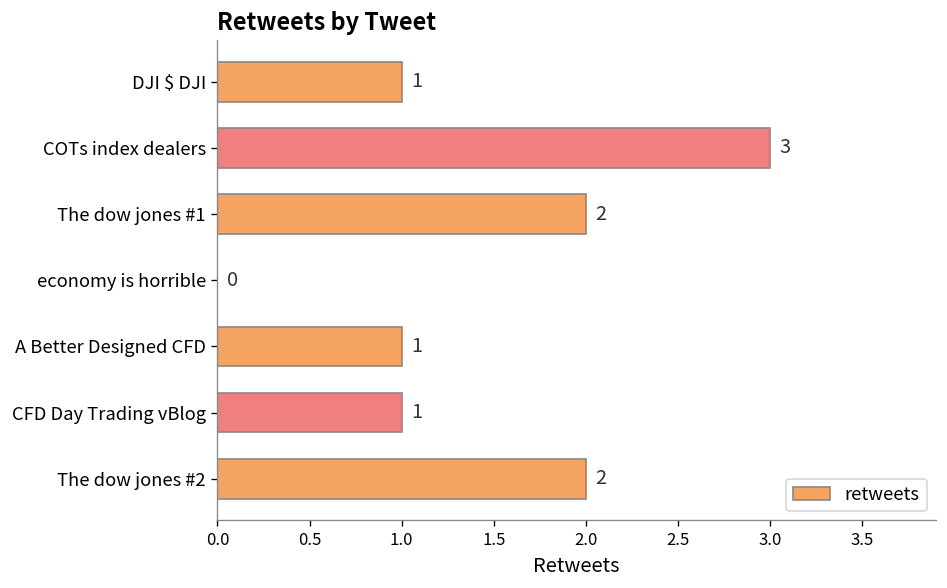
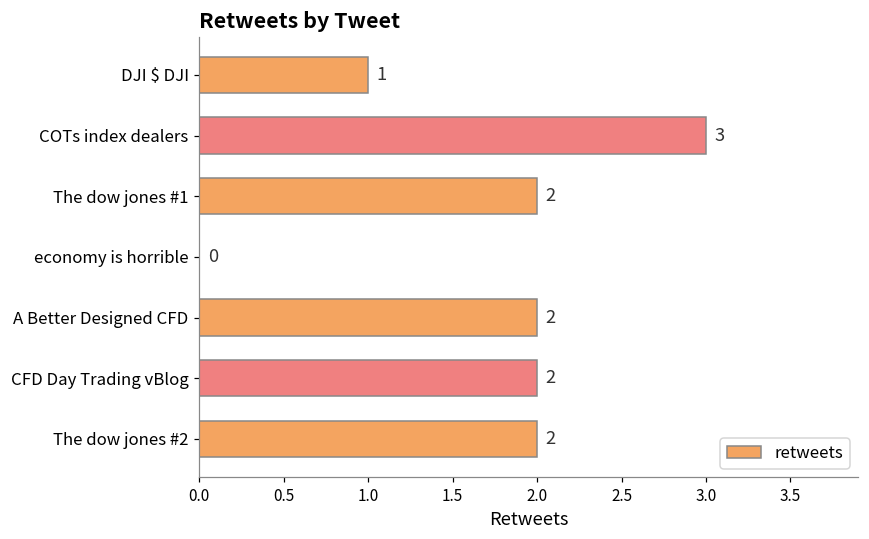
A Better Designed CFD: 1 -> 2
CFD Day Trading vBlog: 1 -> 2
